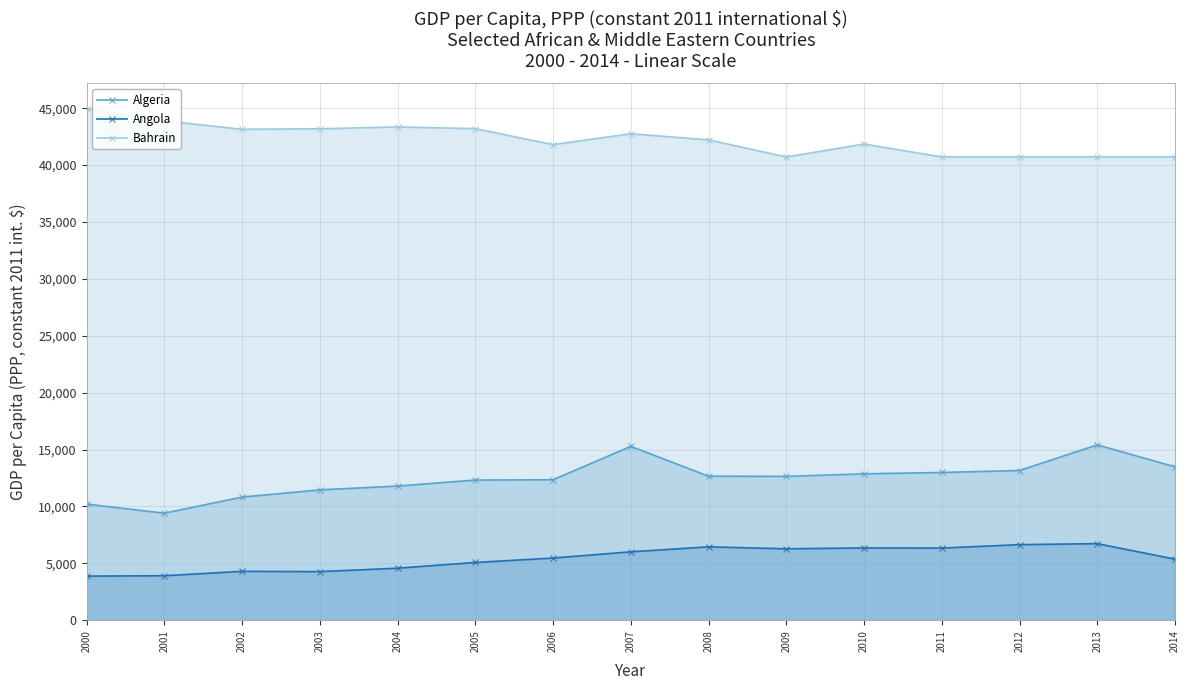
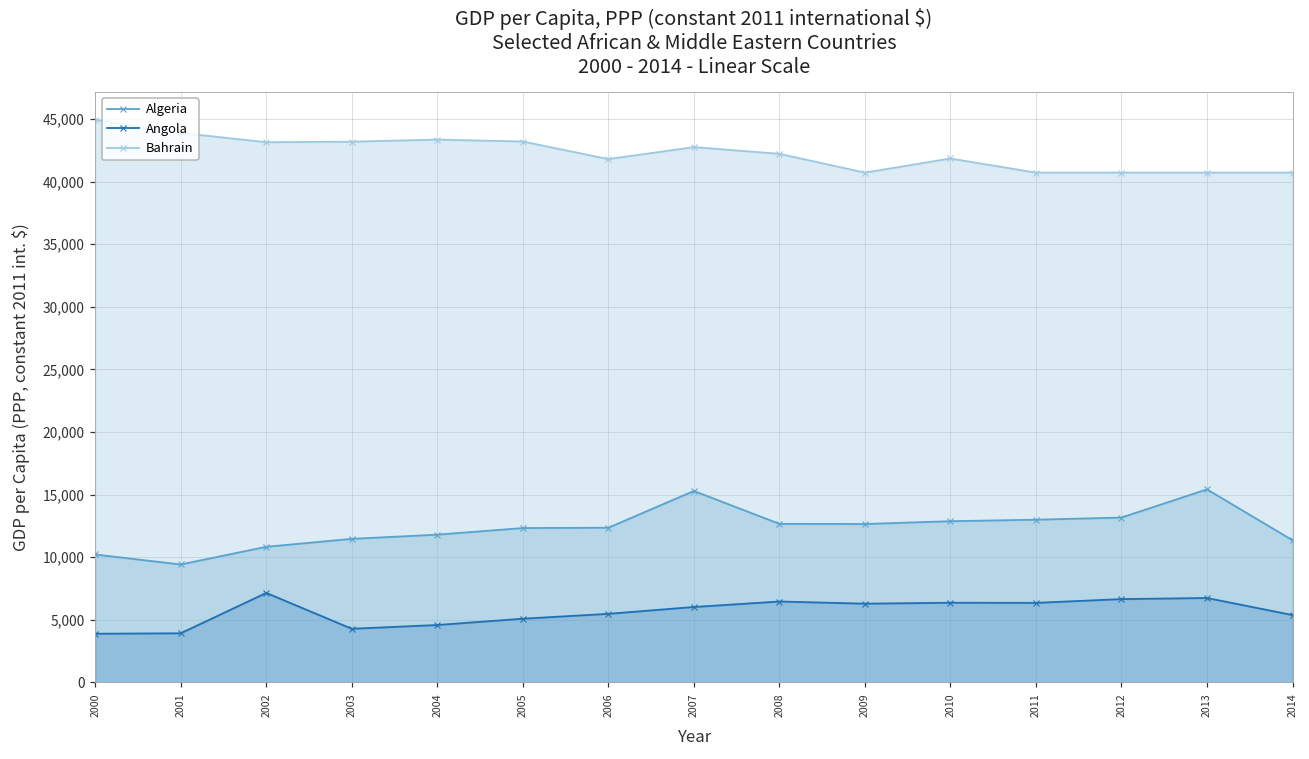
Angola, 2002: 4,300 -> 7,100
Algeria, 2014: 13,500 -> 11,300
